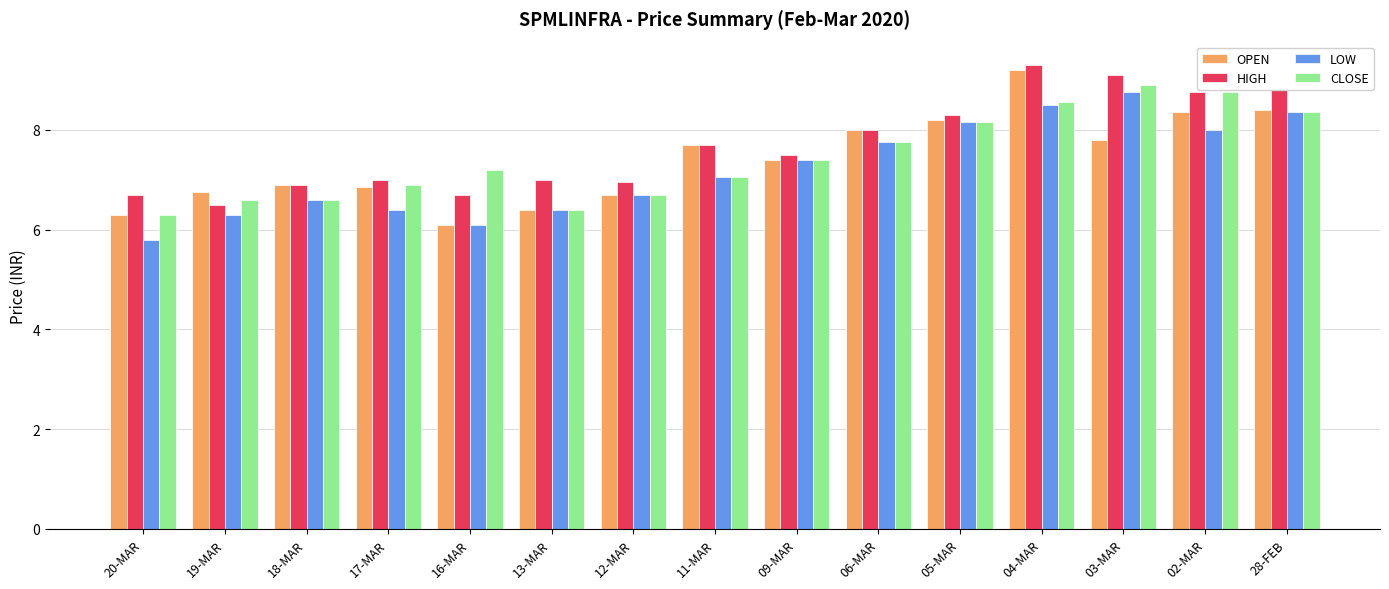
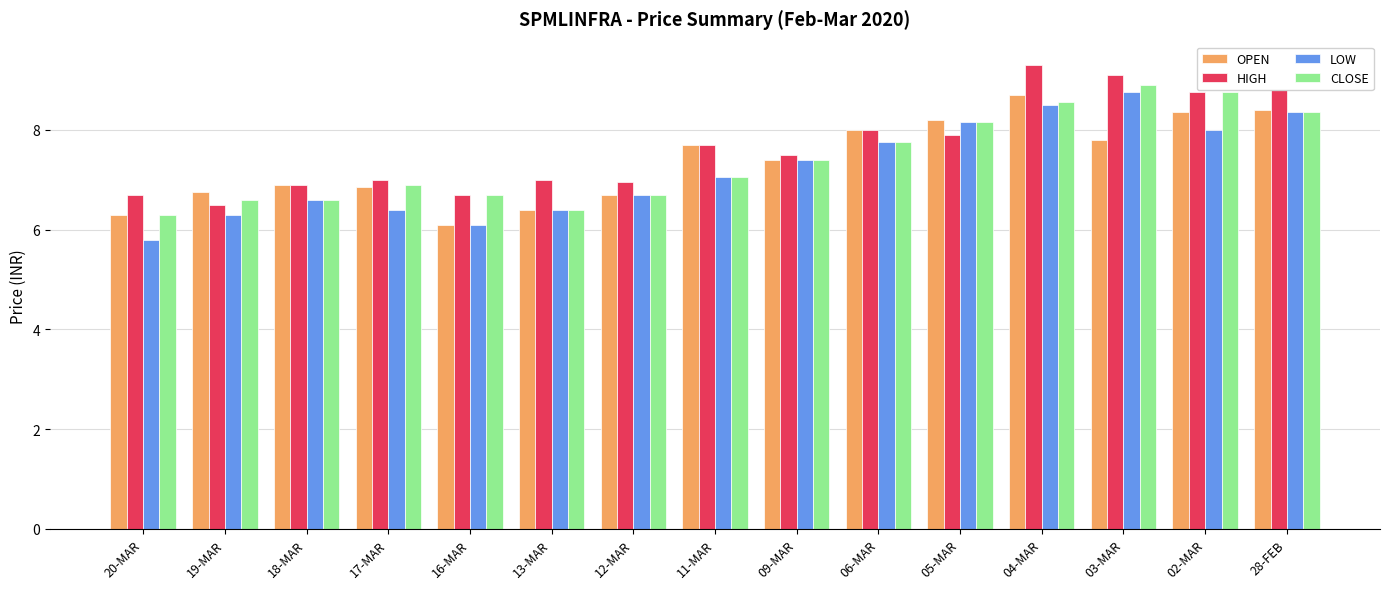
CLOSE, 16-MAR: 7.2 -> 6.7
HIGH, 05-MAR: 8.3 -> 7.9
OPEN, 04-MAR: 9.2 -> 8.7
